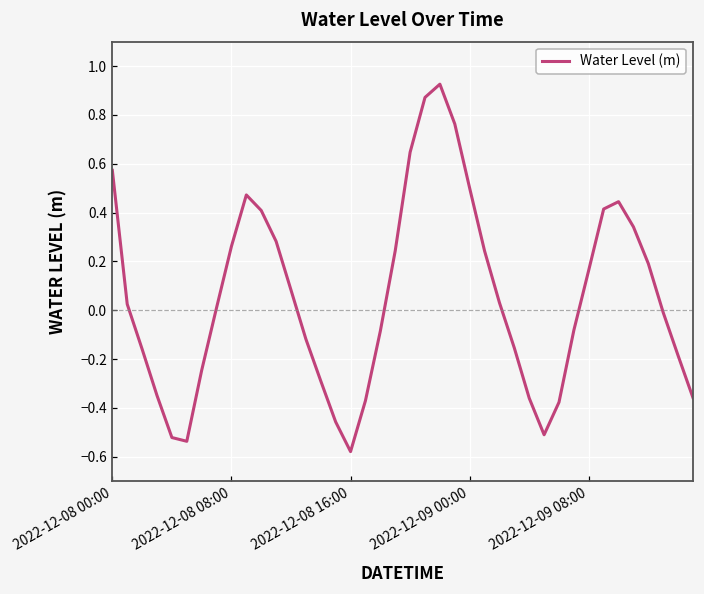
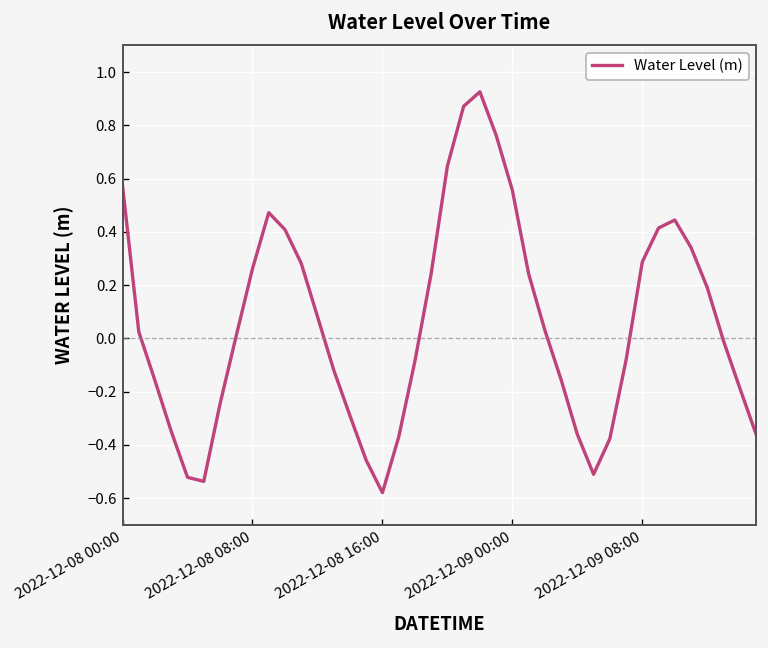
2022-12-09 00:00: 0.50 -> 0.56
2022-12-09 08:00: 0.16 -> 0.29
